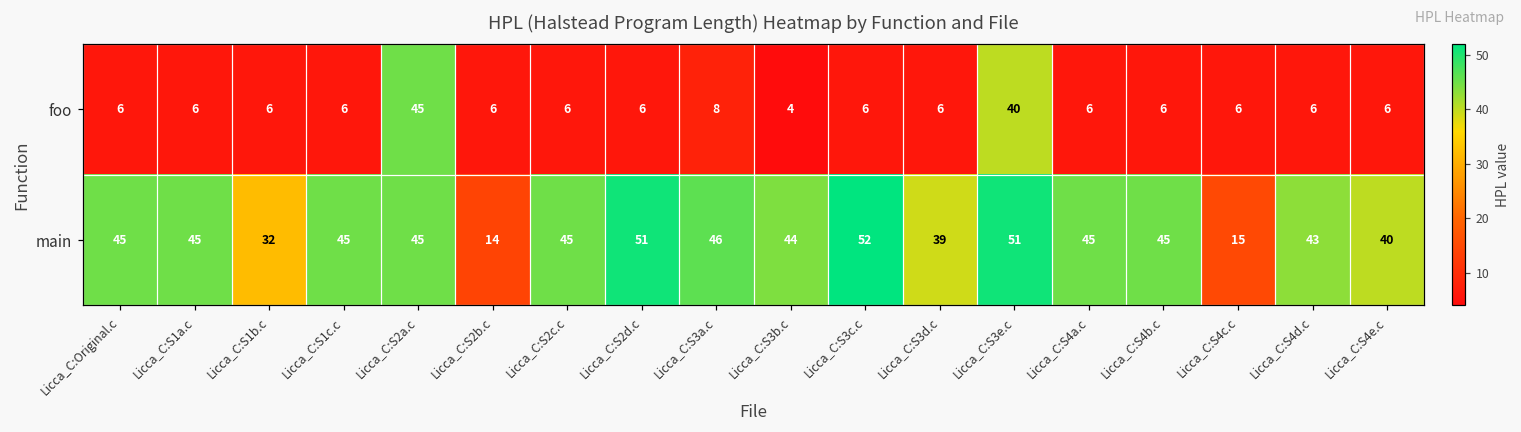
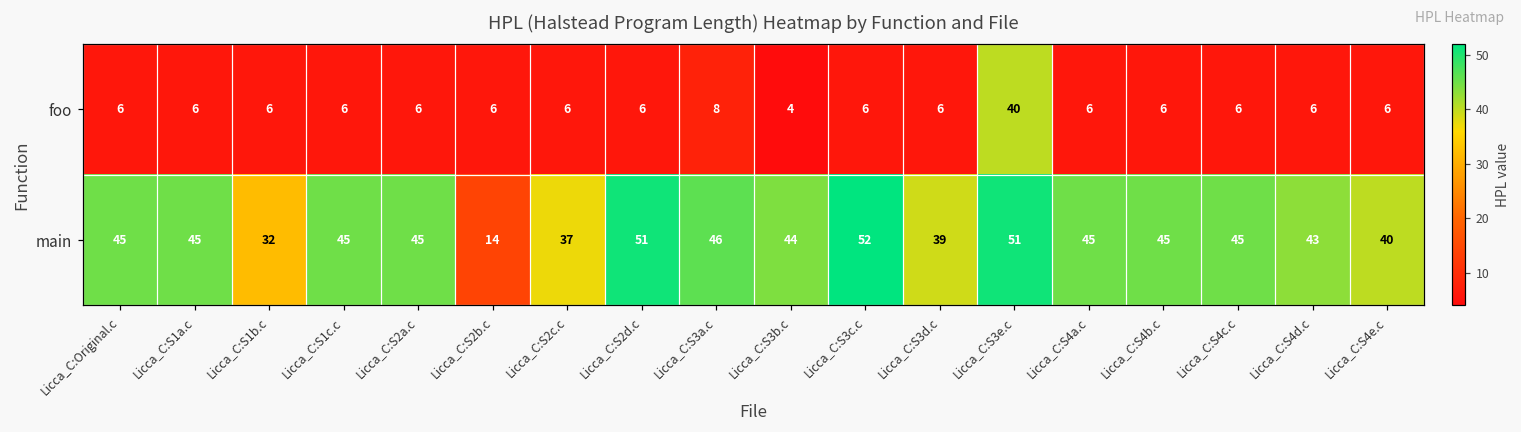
foo, Licca_C:S2a.c: 45 -> 6
main, Licca_C:S2c.c: 45 -> 37
main, Licca_C:S4c.c: 15 -> 45
